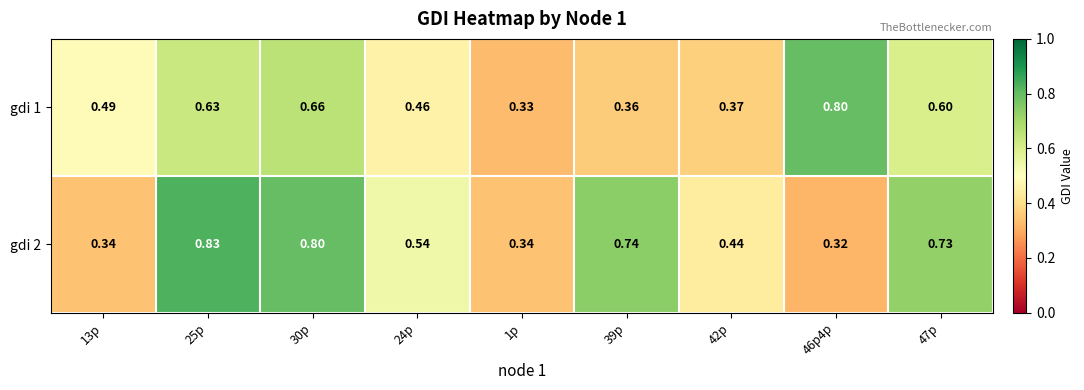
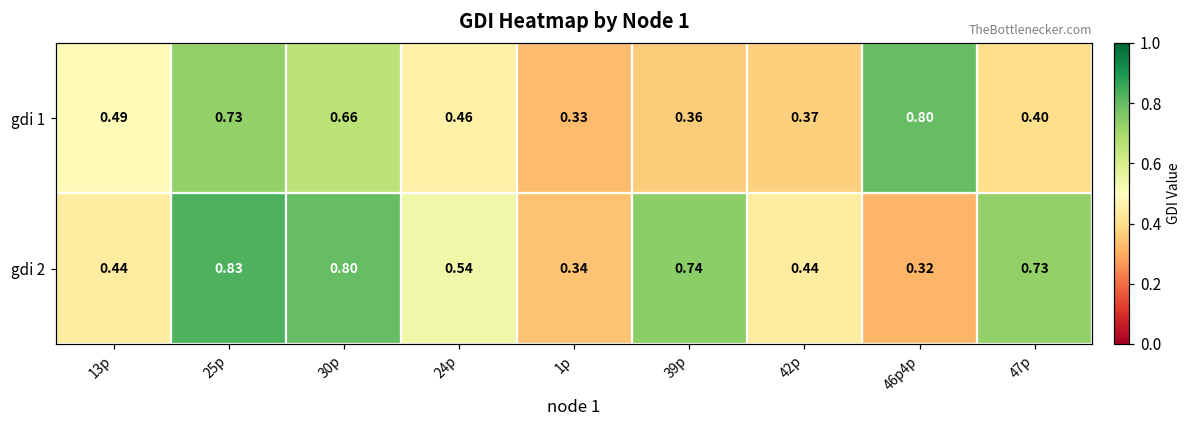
gdi 1, 25p: 0.63 -> 0.73
gdi 1, 47p: 0.60 -> 0.40
gdi 2, 13p: 0.34 -> 0.44
